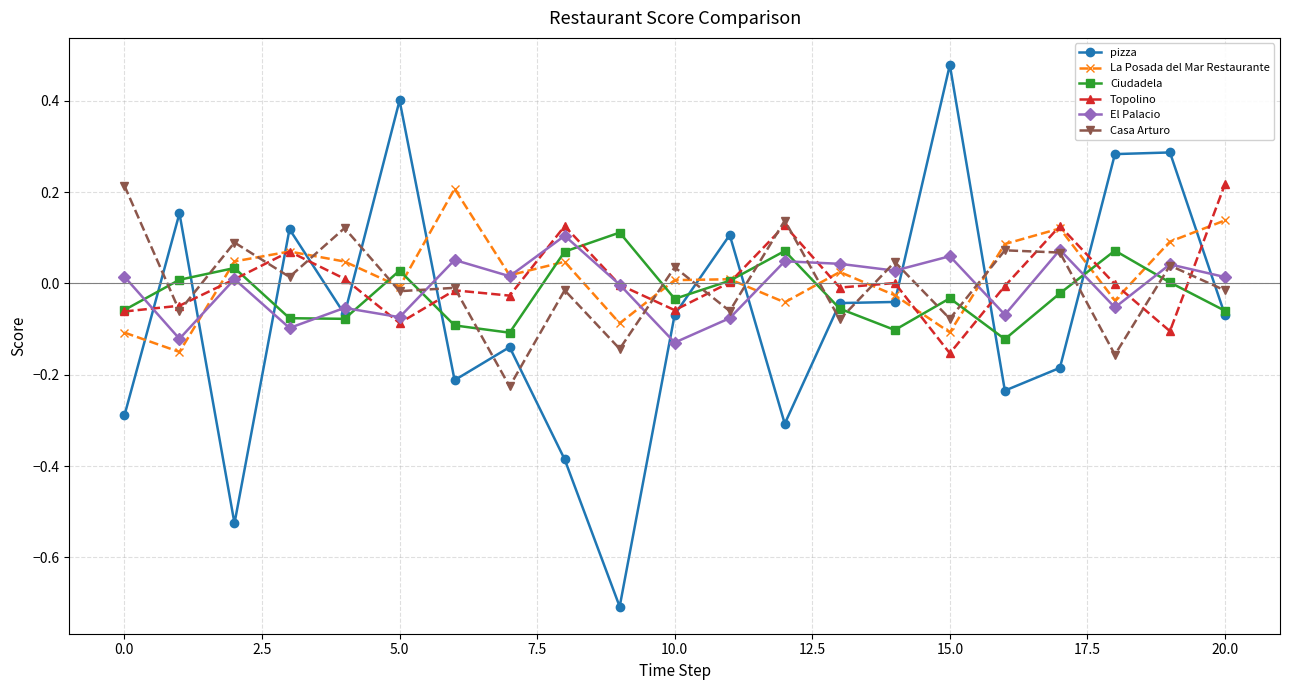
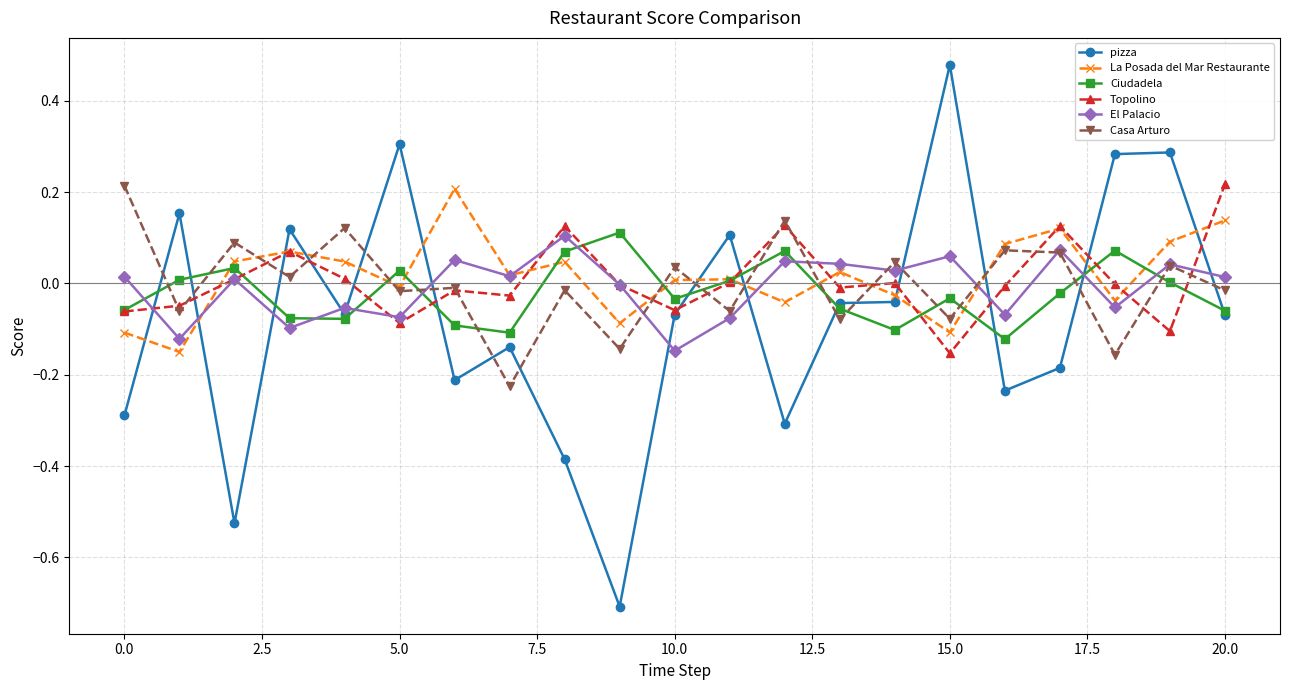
pizza, 5.0: 0.40 -> 0.30
El Palacio, 10.0: -0.13 -> -0.15
